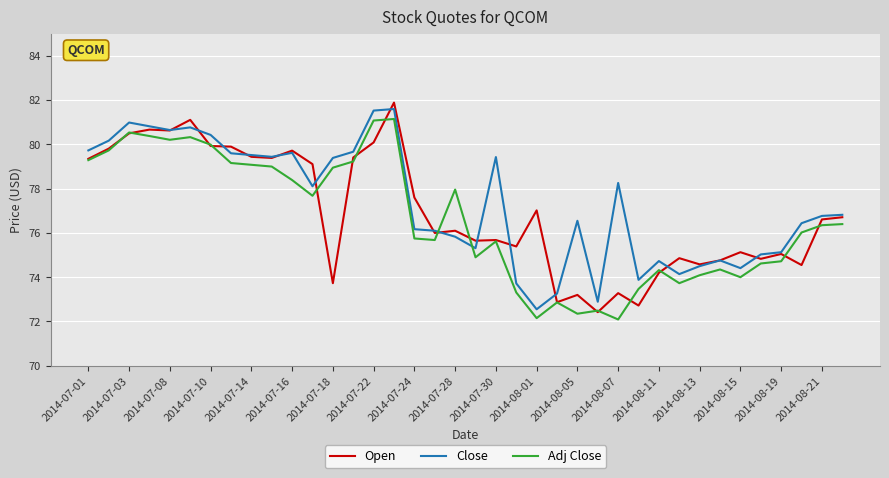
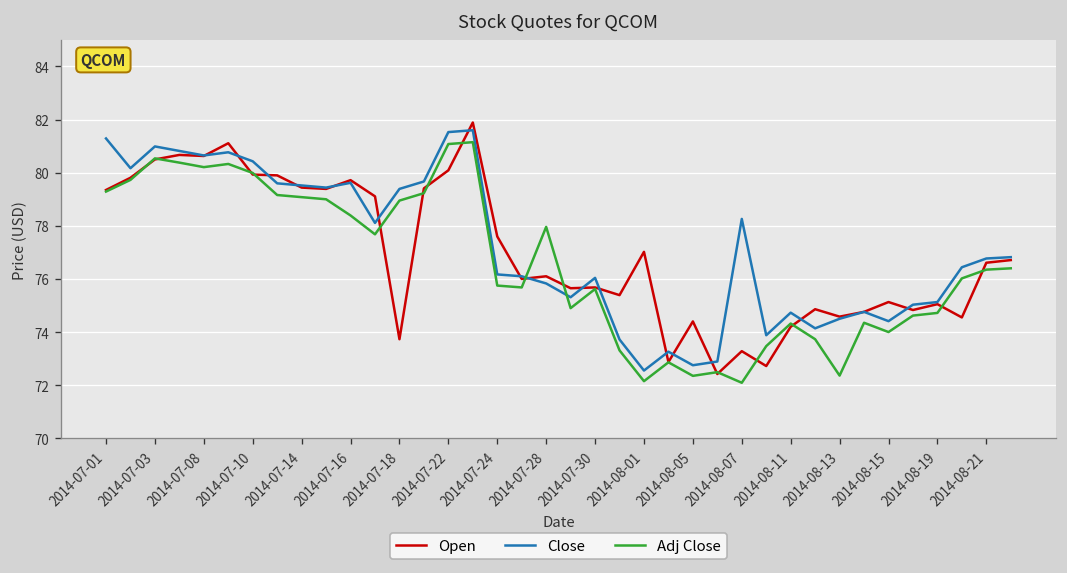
Close, 2014-07-01: 79.7 -> 81.3
Close, 2014-07-30: 79.4 -> 76.0
Open, 2014-08-05: 73.2 -> 74.4
Close, 2014-08-05: 76.6 -> 72.8
Adj Close, 2014-08-13: 74.1 -> 72.4
